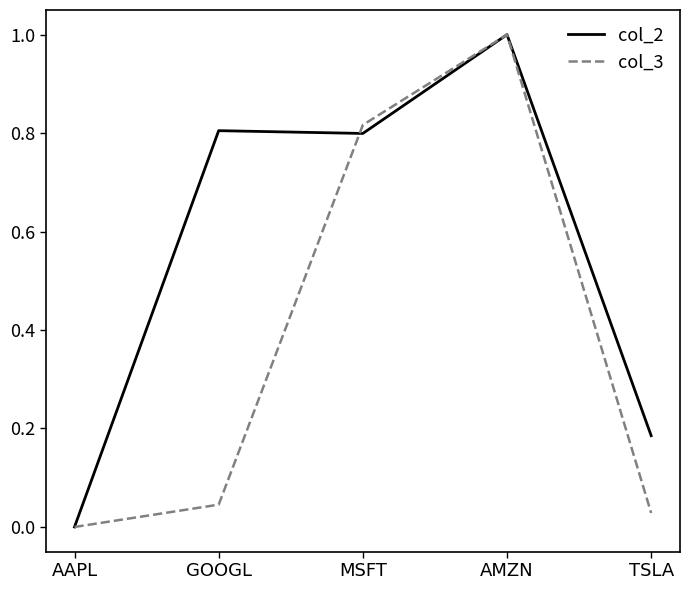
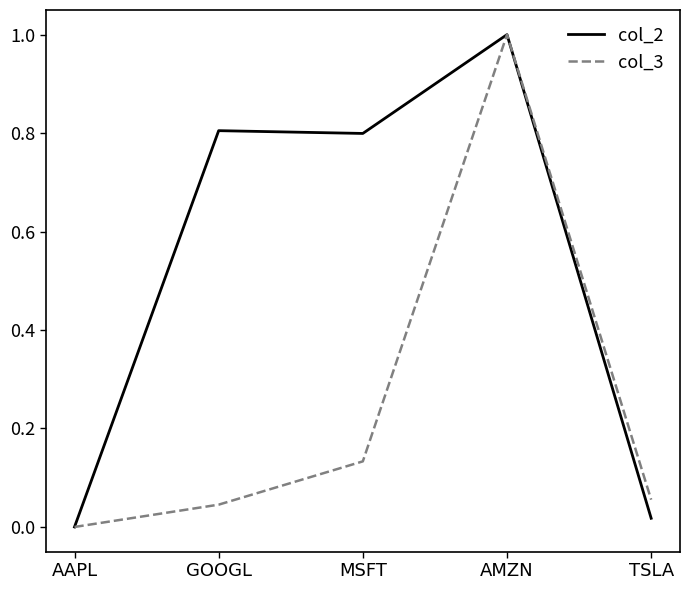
col_3, MSFT: 0.82 -> 0.13
col_2, TSLA: 0.19 -> 0.02
col_3, TSLA: 0.03 -> 0.06
